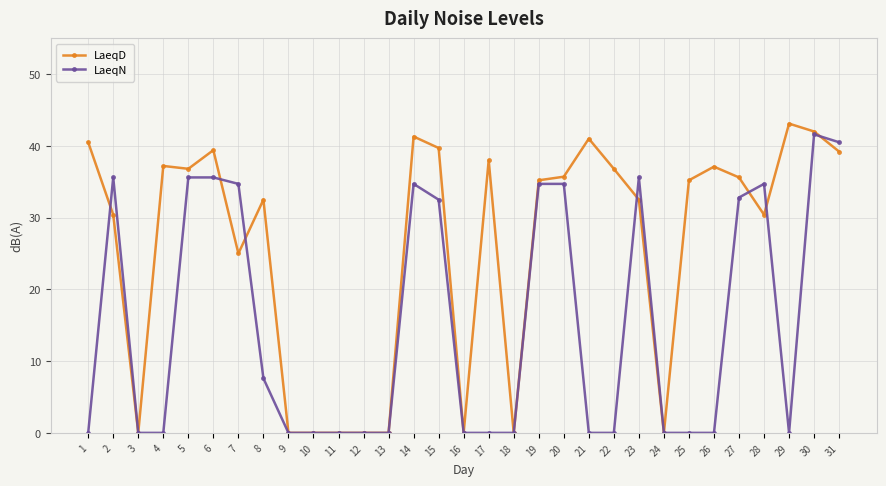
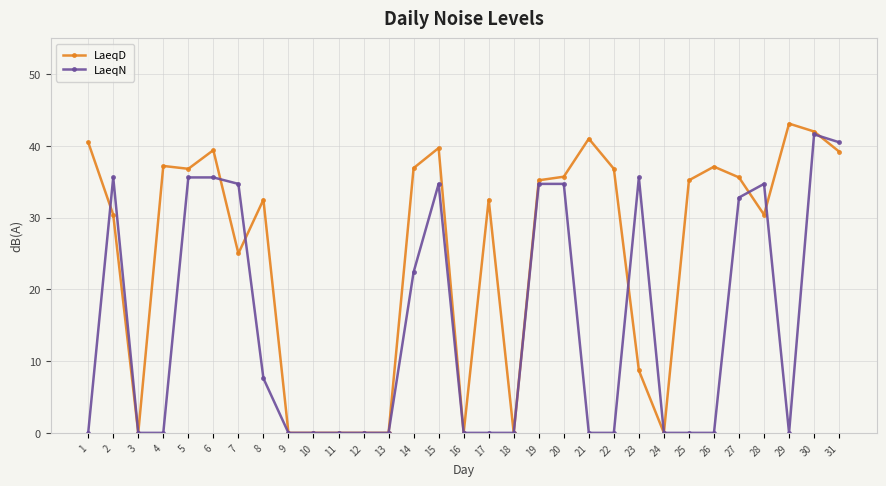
LaeqD, 14: 41 -> 37
LaeqN, 14: 35 -> 22
LaeqN, 15: 33 -> 35
LaeqD, 17: 38 -> 33
LaeqD, 23: 33 -> 9
